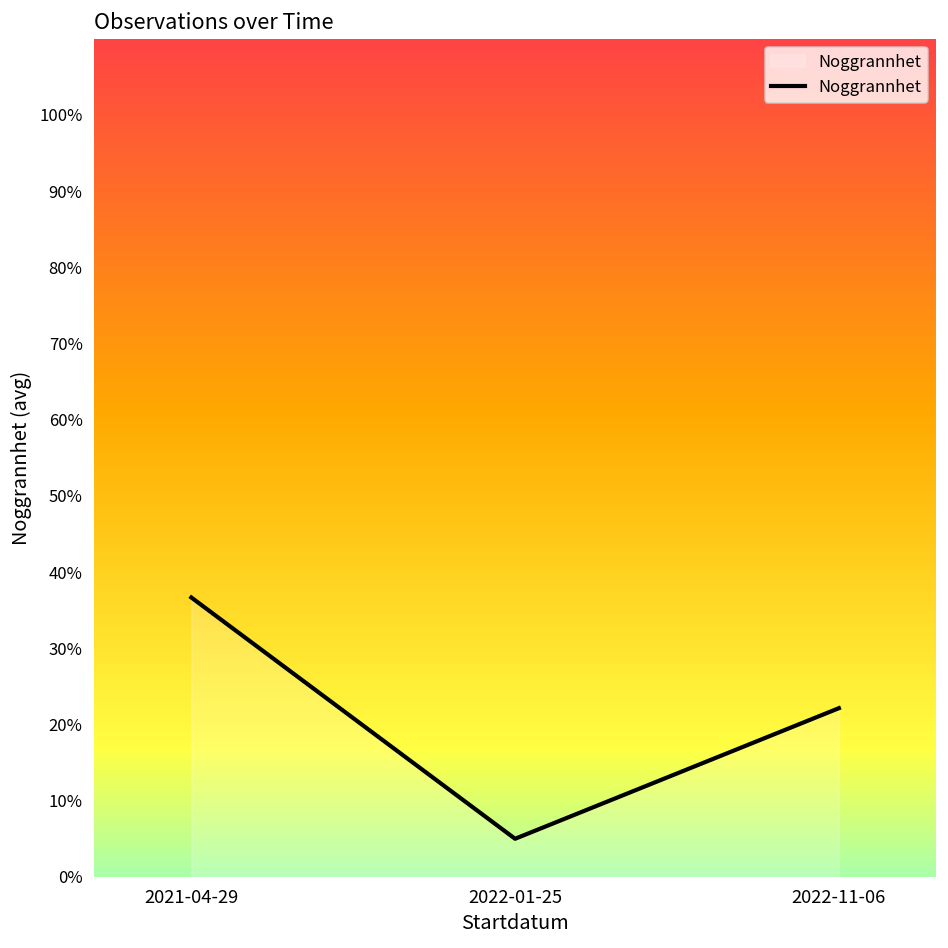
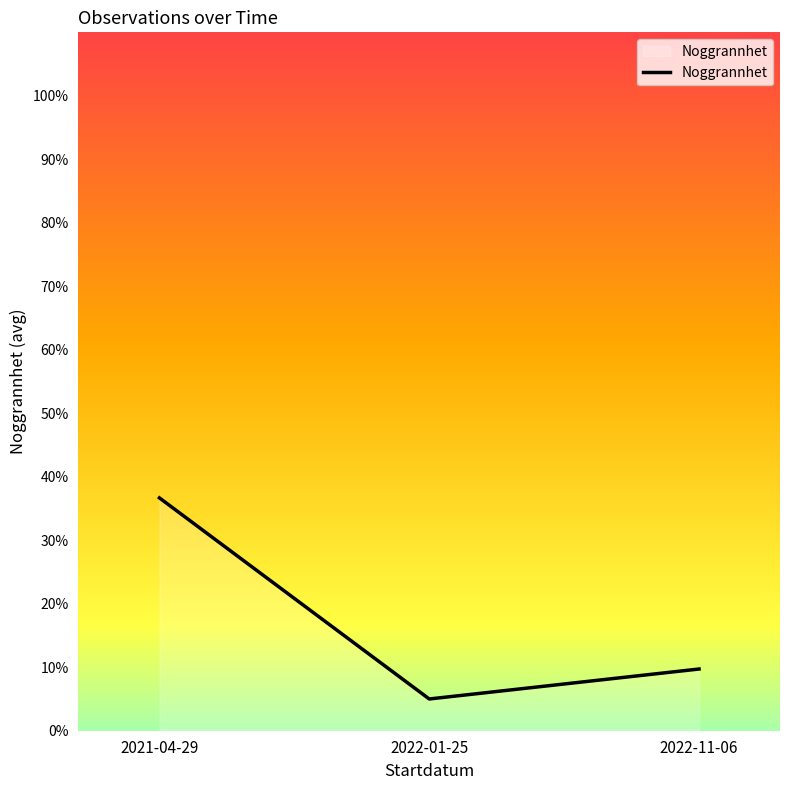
2022-11-06: 22% -> 10%
